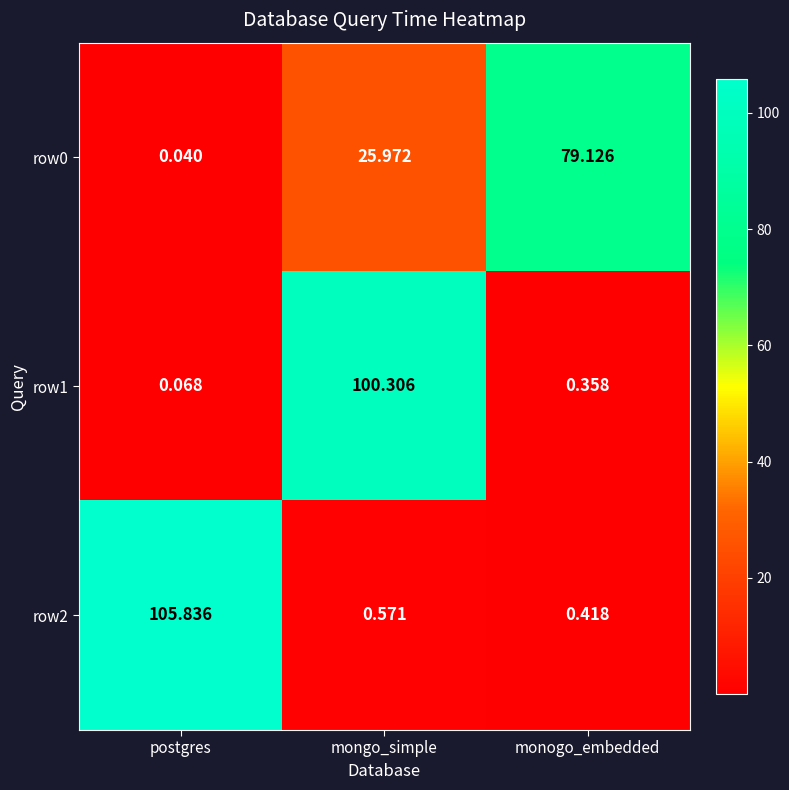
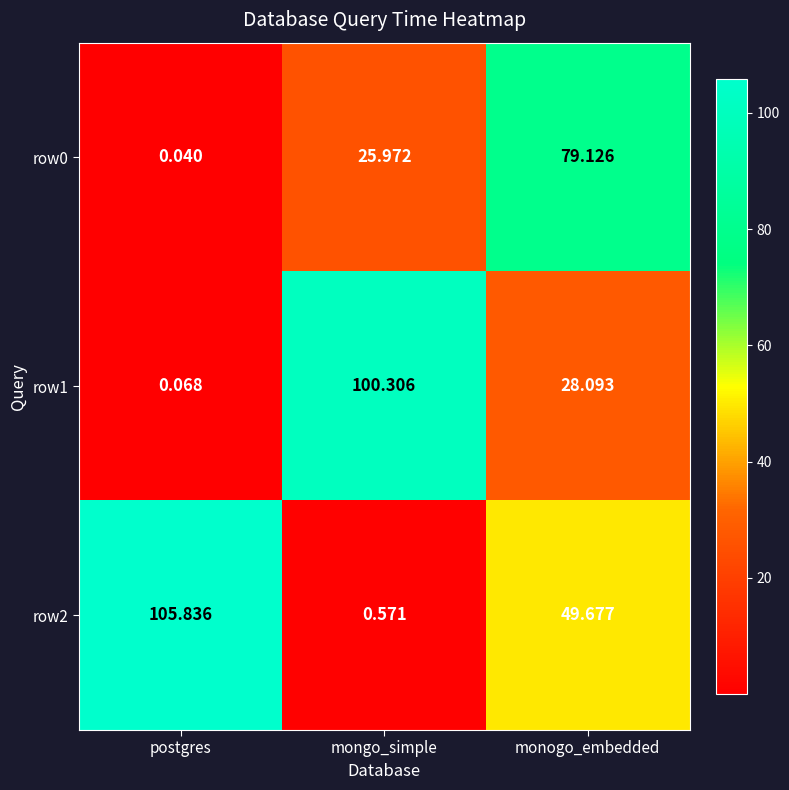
row1, monogo_embedded: 0.358 -> 28.093
row2, monogo_embedded: 0.418 -> 49.677
